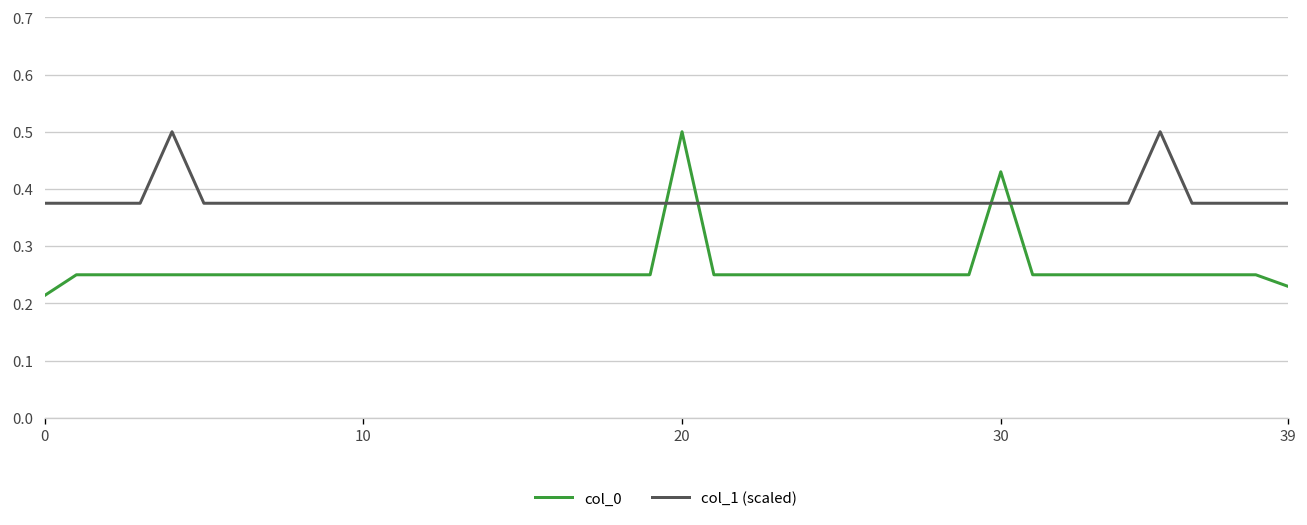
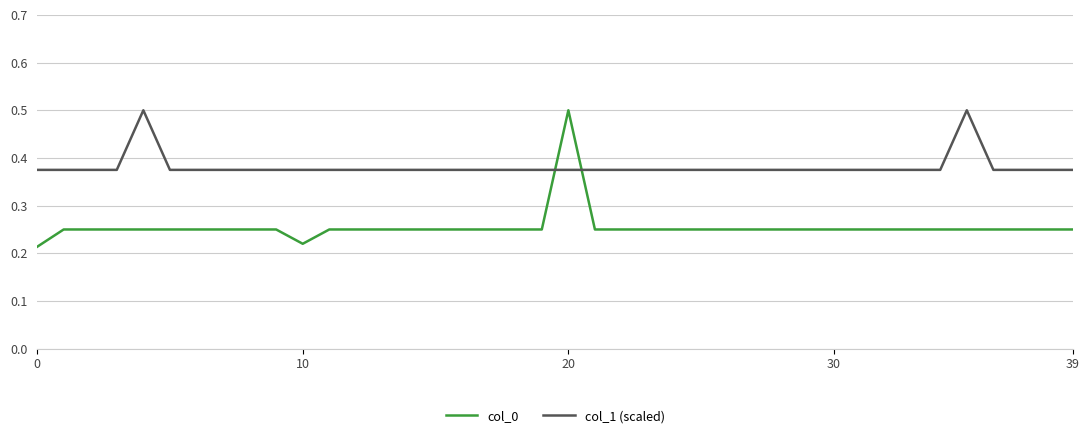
col_0, 10: 0.25 -> 0.22
col_0, 30: 0.43 -> 0.25
col_0, 39: 0.23 -> 0.25
